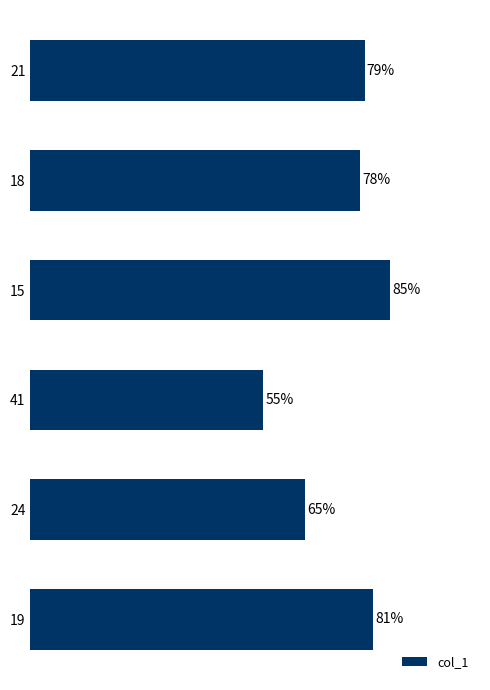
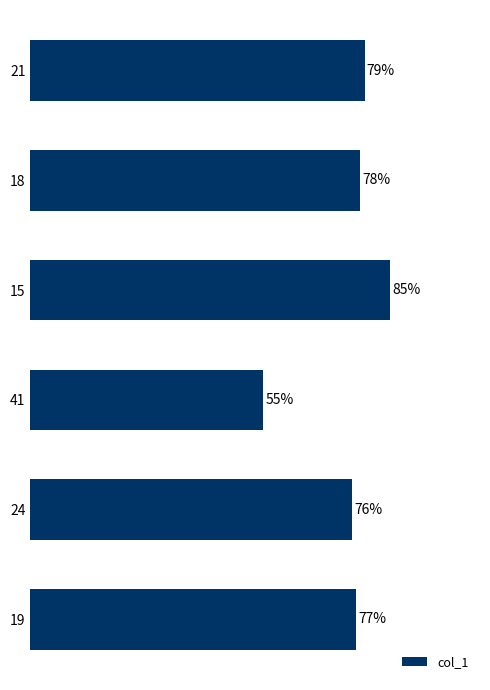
24: 65% -> 76%
19: 81% -> 77%
